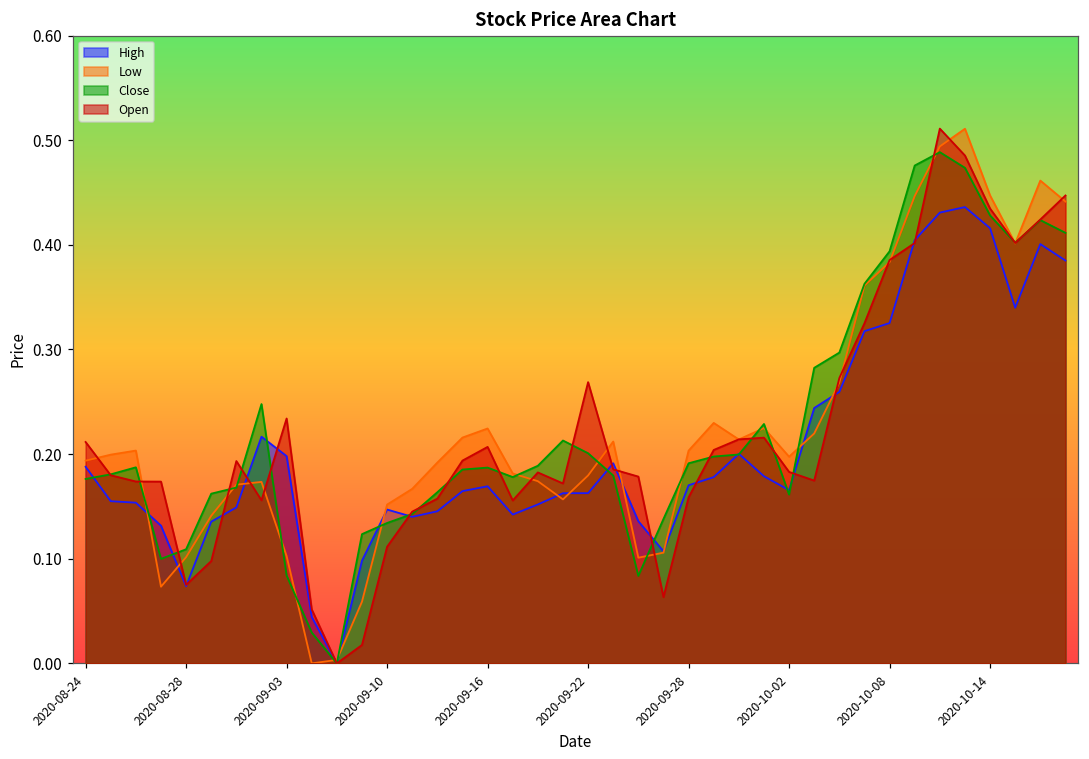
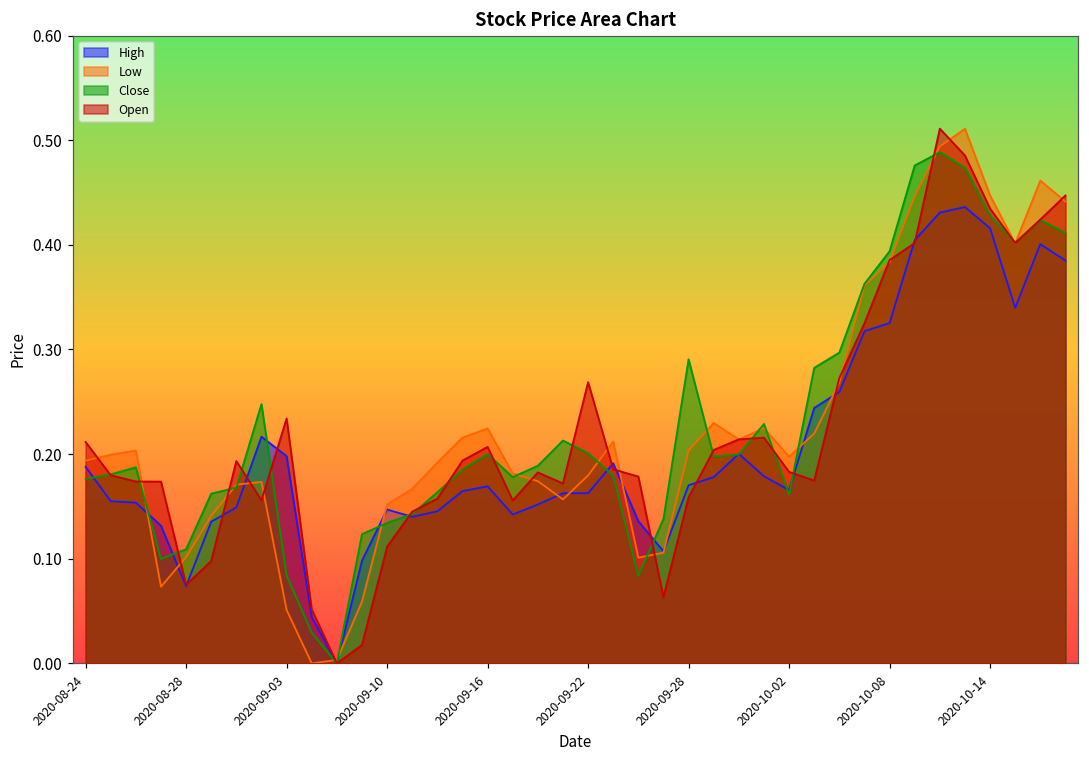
Low, 2020-09-03: 0.10 -> 0.05
Close, 2020-09-16: 0.19 -> 0.20
Close, 2020-09-28: 0.19 -> 0.29
